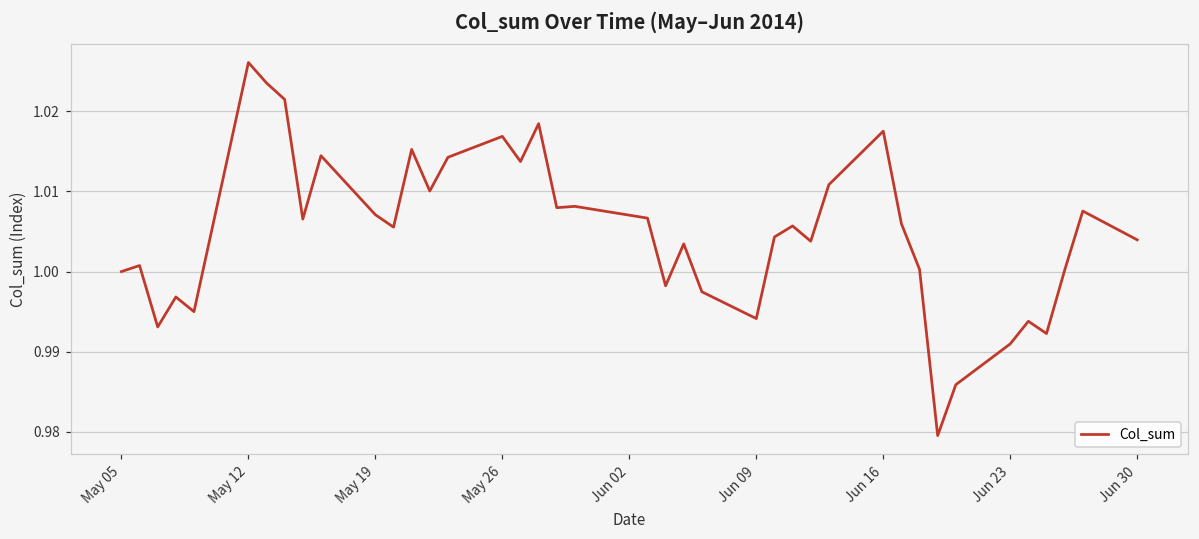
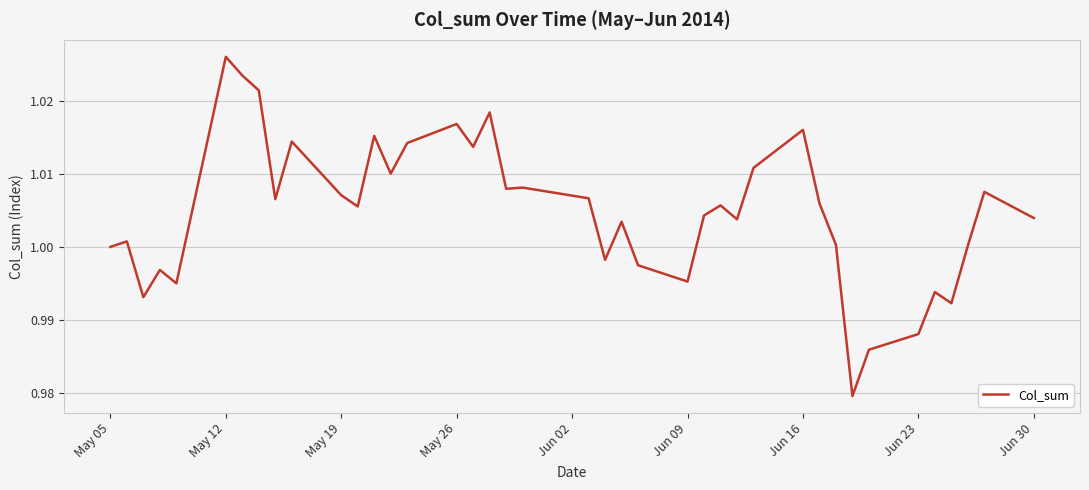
Jun 09: 0.994 -> 0.995
Jun 16: 1.018 -> 1.016
Jun 23: 0.991 -> 0.988
